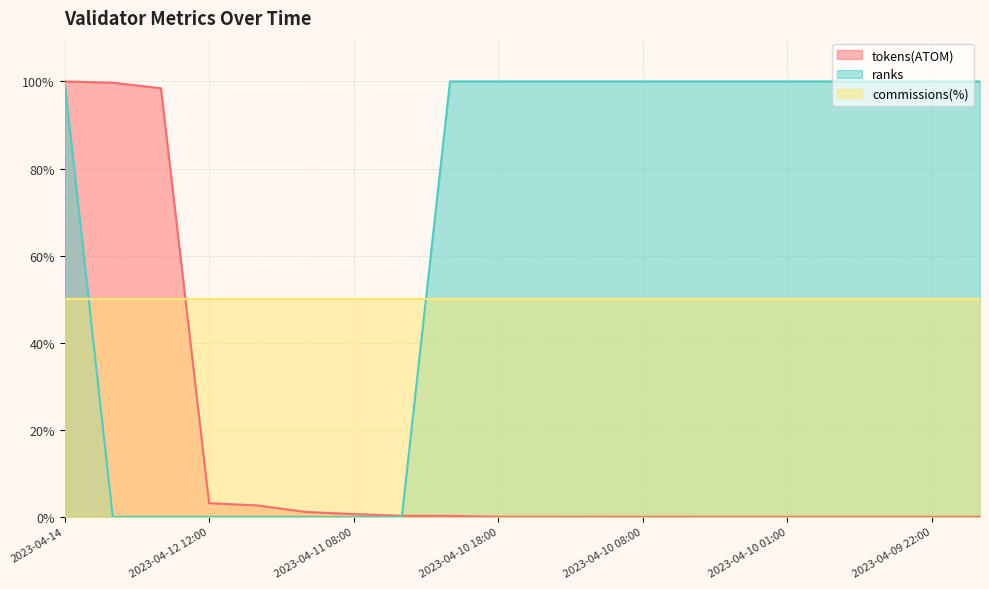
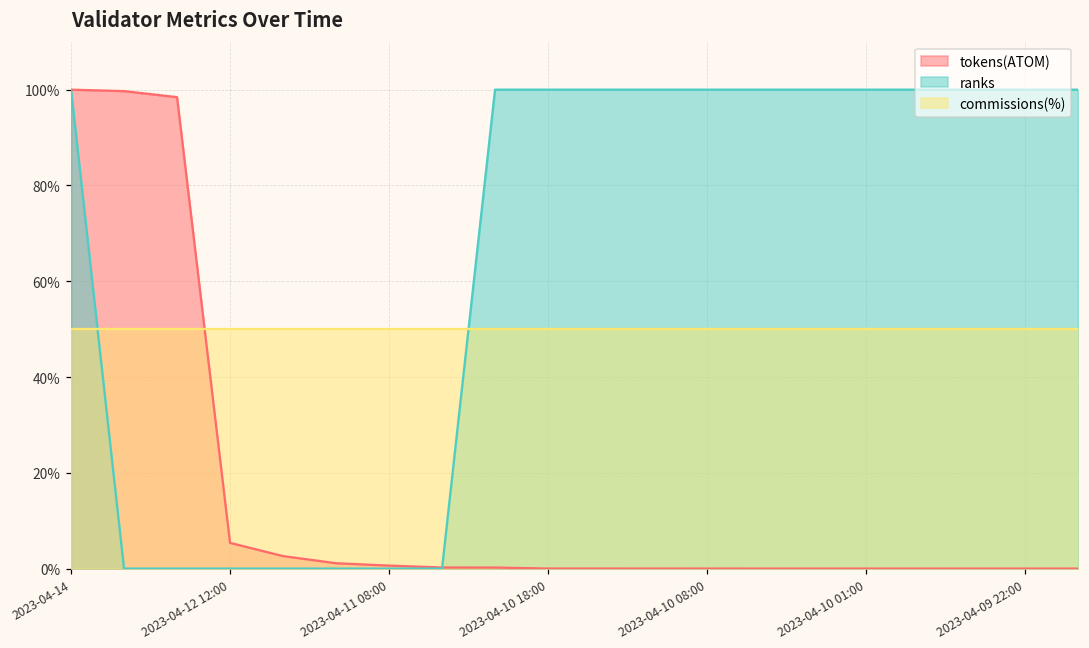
tokens(ATOM), 2023-04-12 12:00: 3% -> 5%
